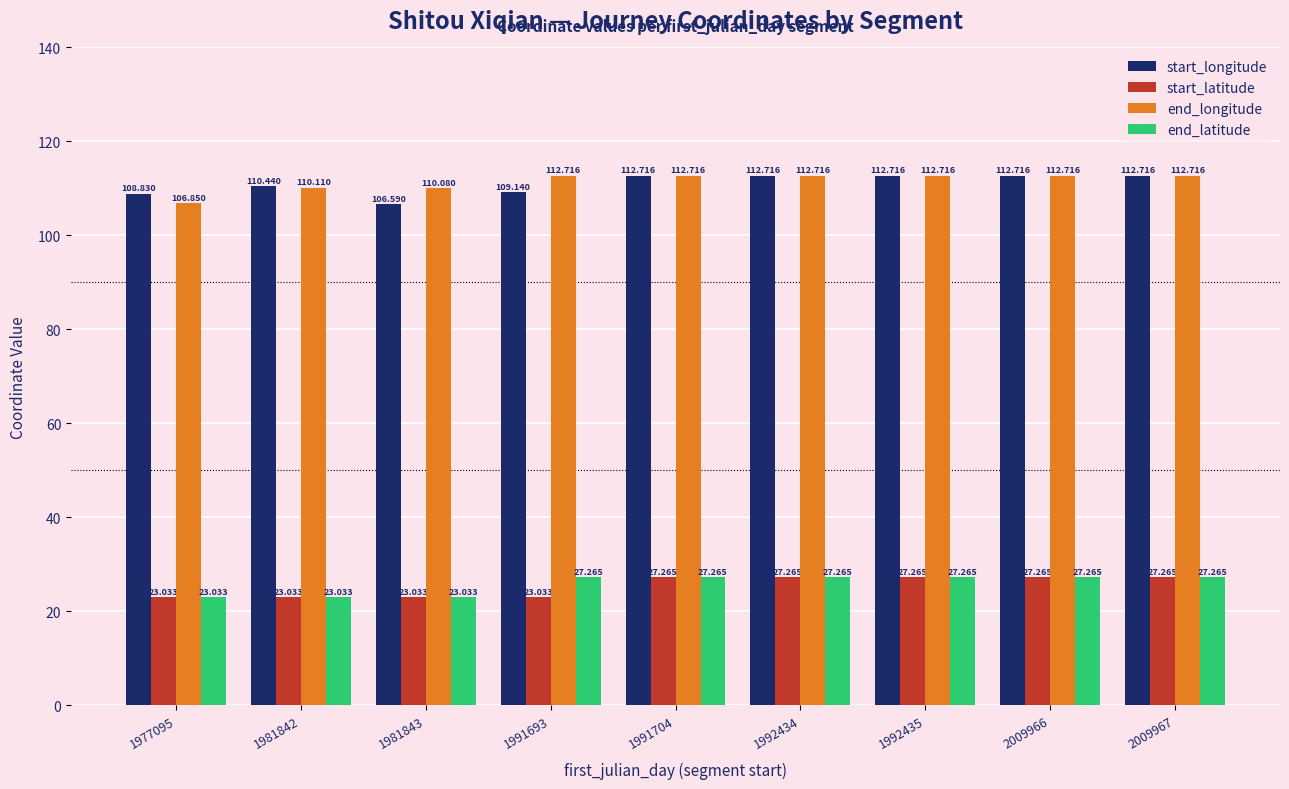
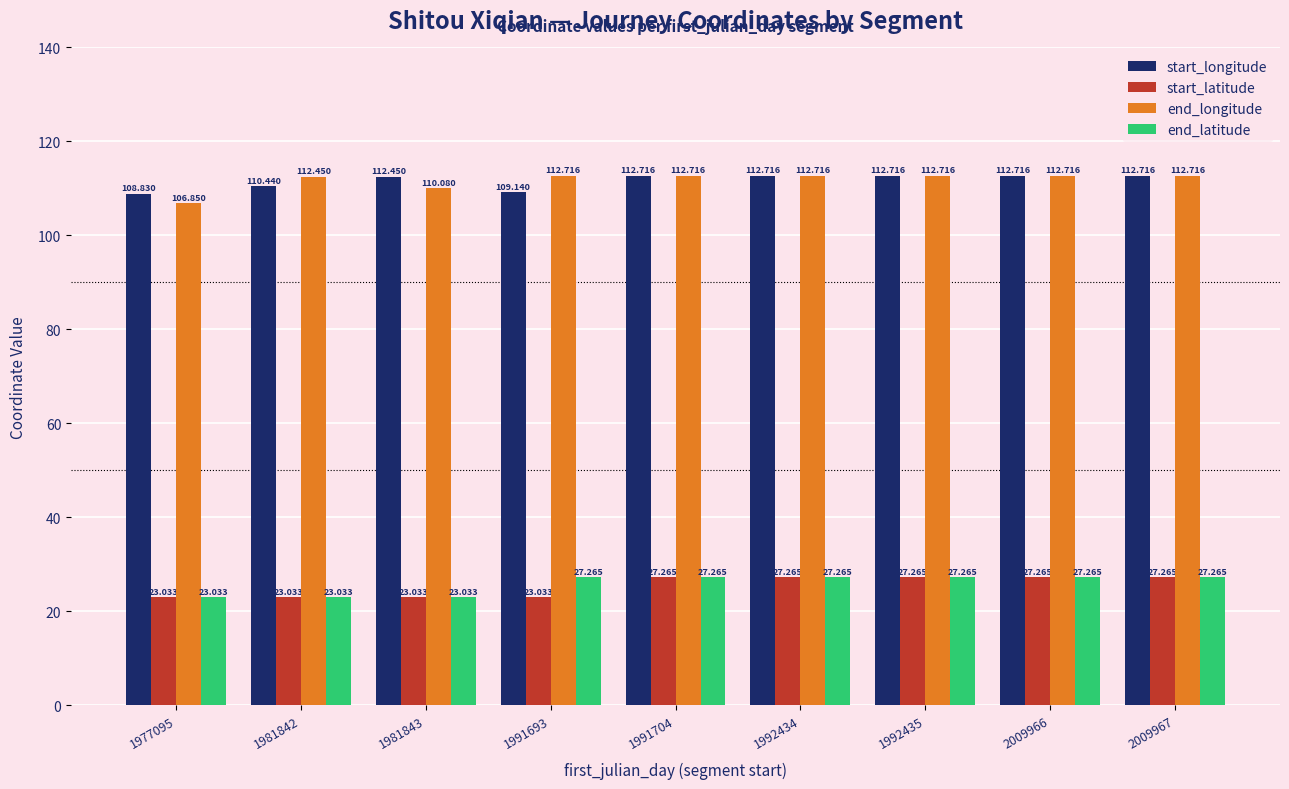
end_longitude, 1981842: 110.110 -> 112.450
start_longitude, 1981843: 106.590 -> 112.450
